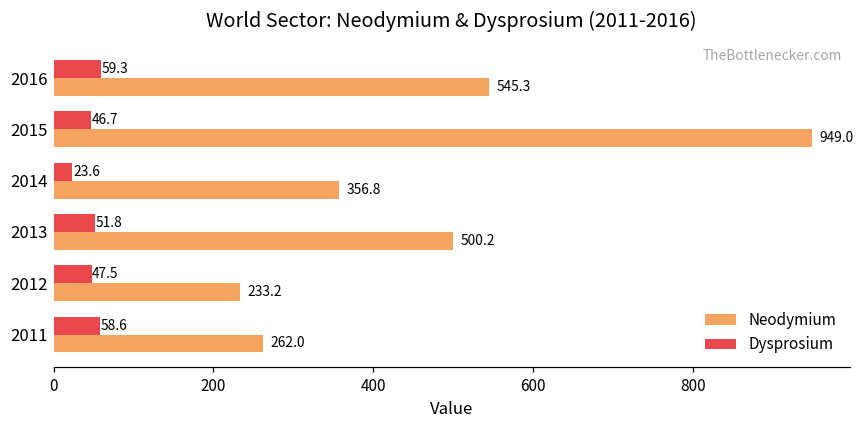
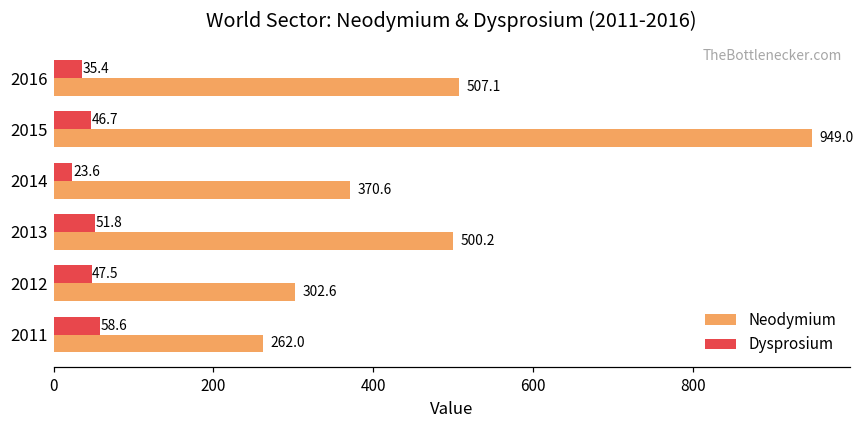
Dysprosium, 2016: 59.3 -> 35.4
Neodymium, 2016: 545.3 -> 507.1
Neodymium, 2014: 356.8 -> 370.6
Neodymium, 2012: 233.2 -> 302.6
